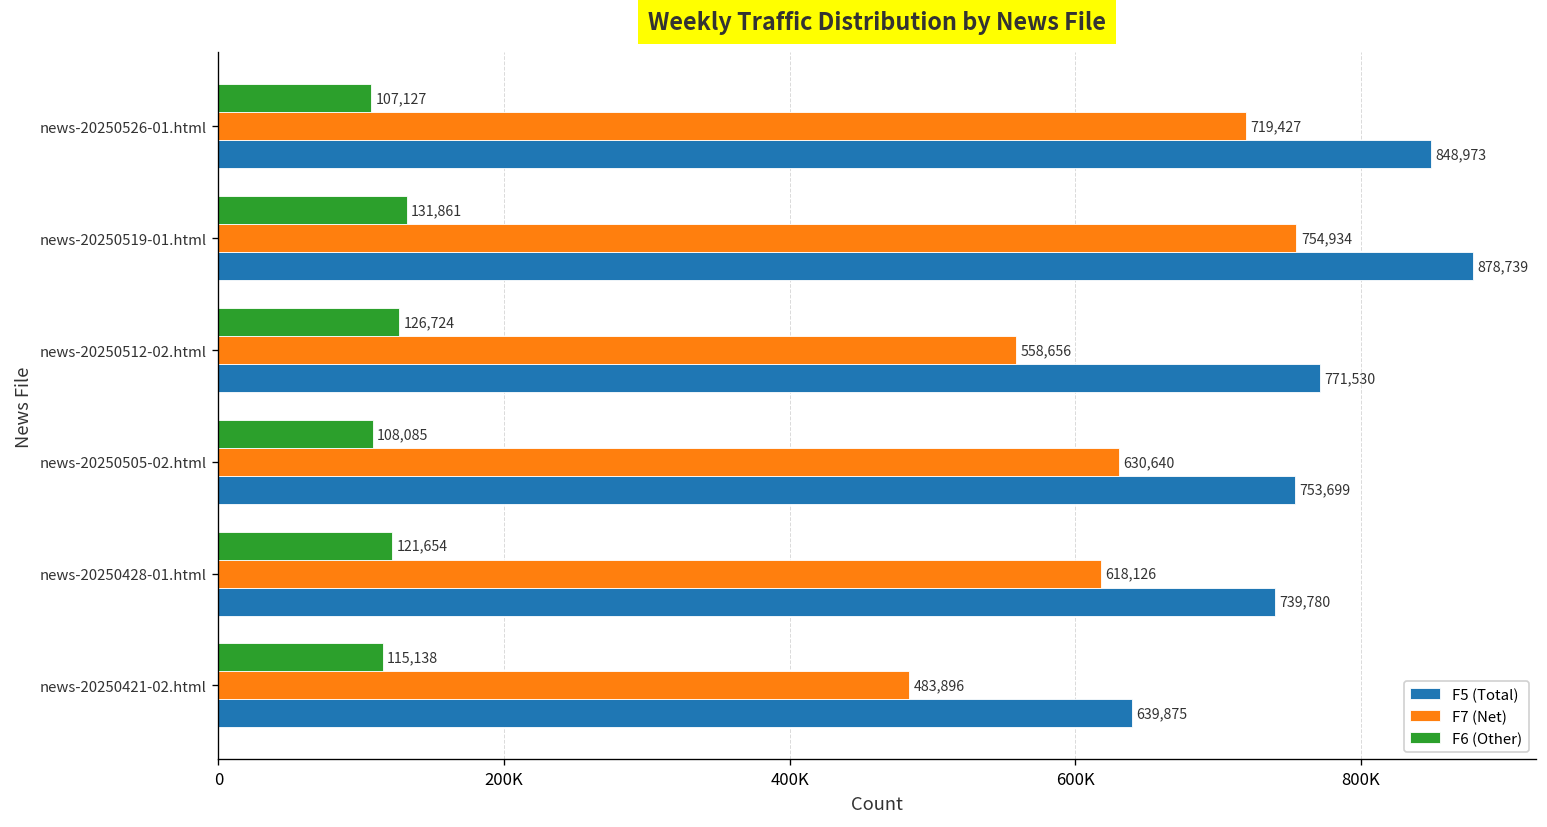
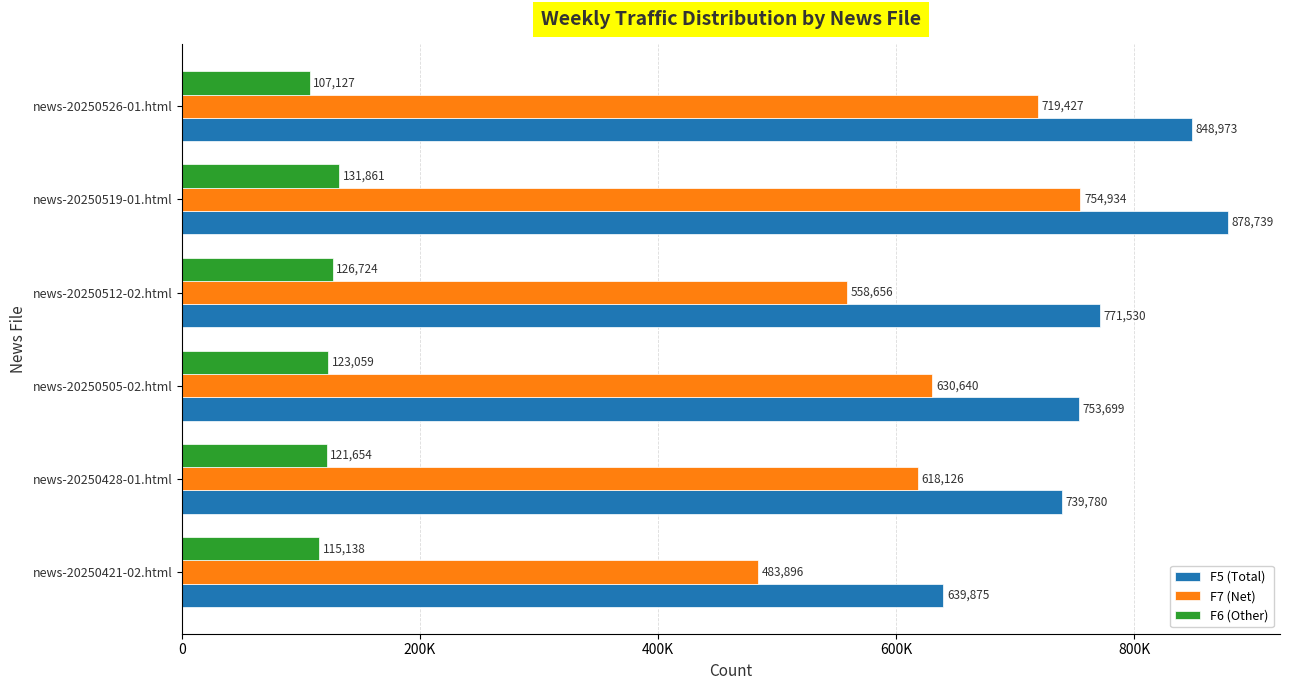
F6 (Other), news-20250505-02.html: 108,085 -> 123,059
